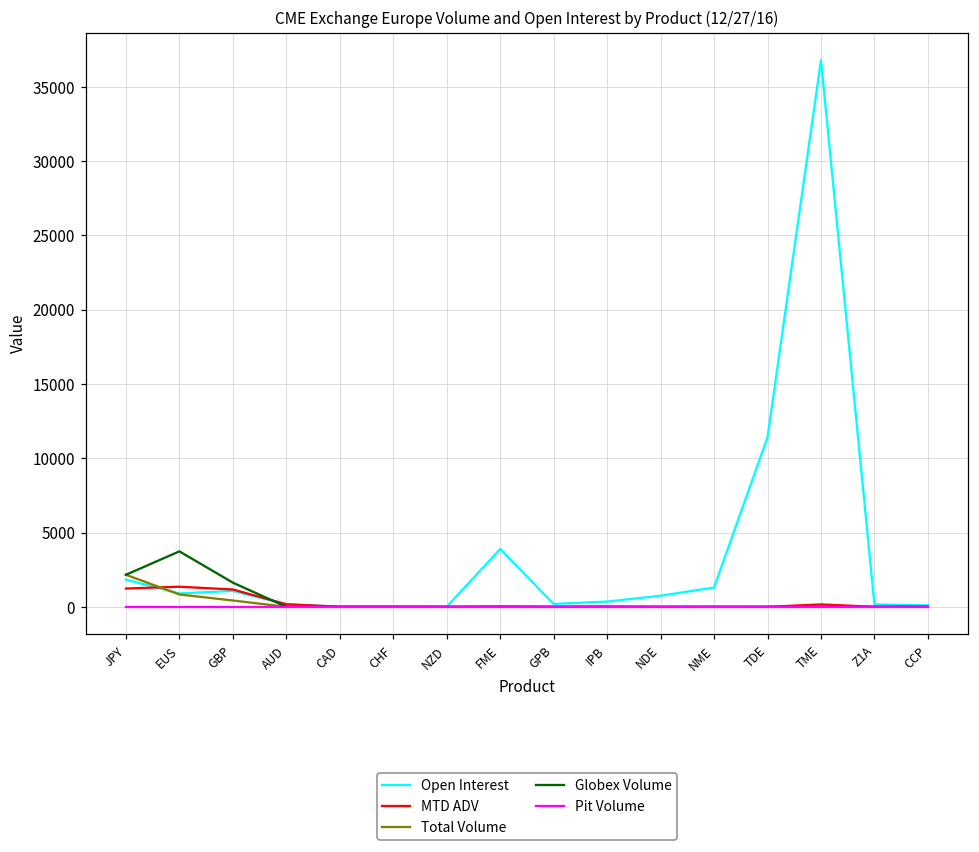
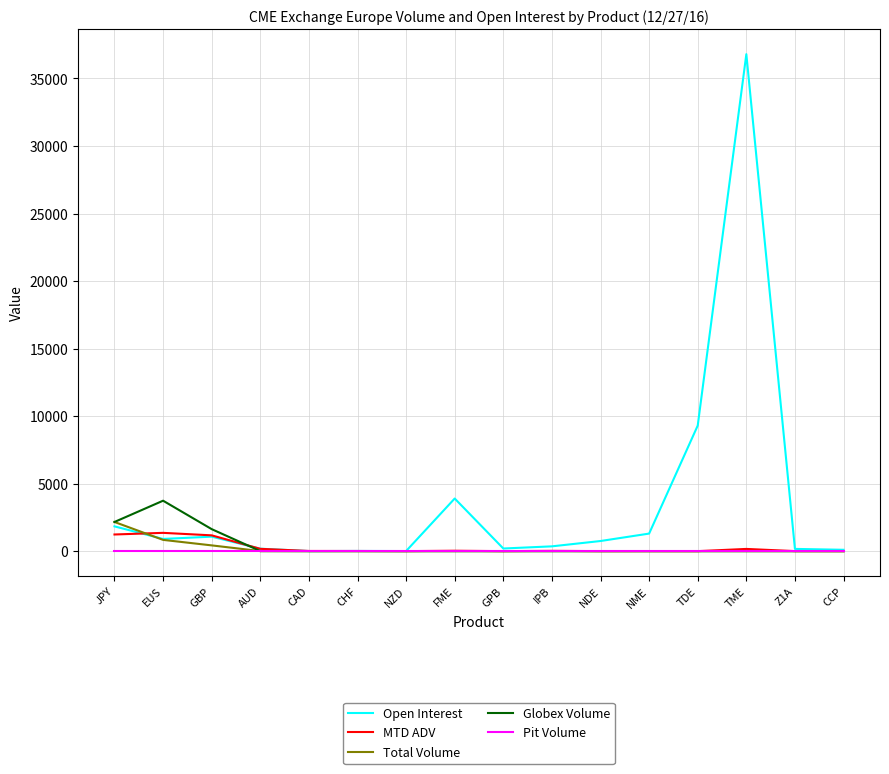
Open Interest, TDE: 11400 -> 9300
